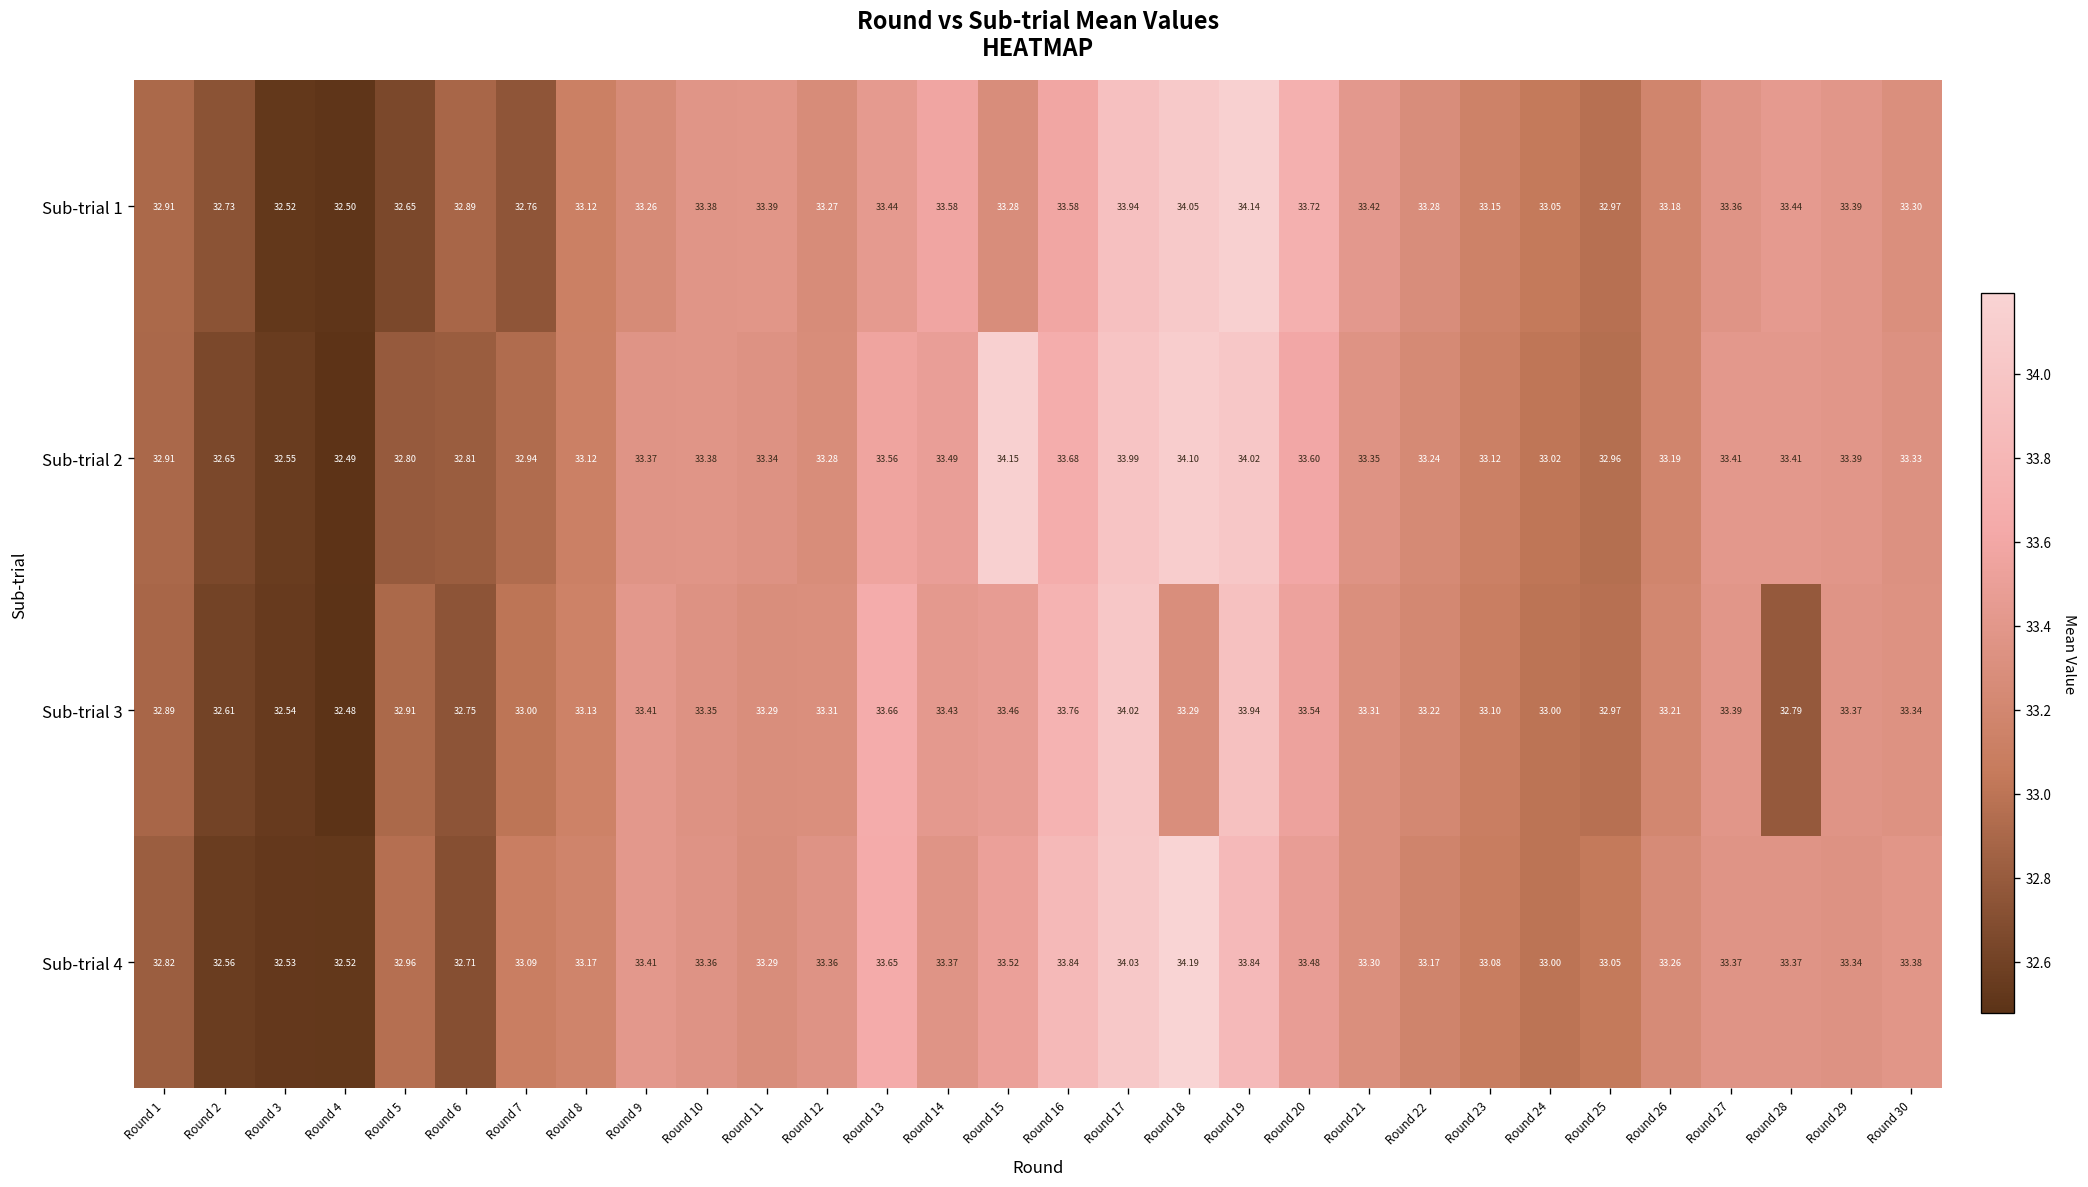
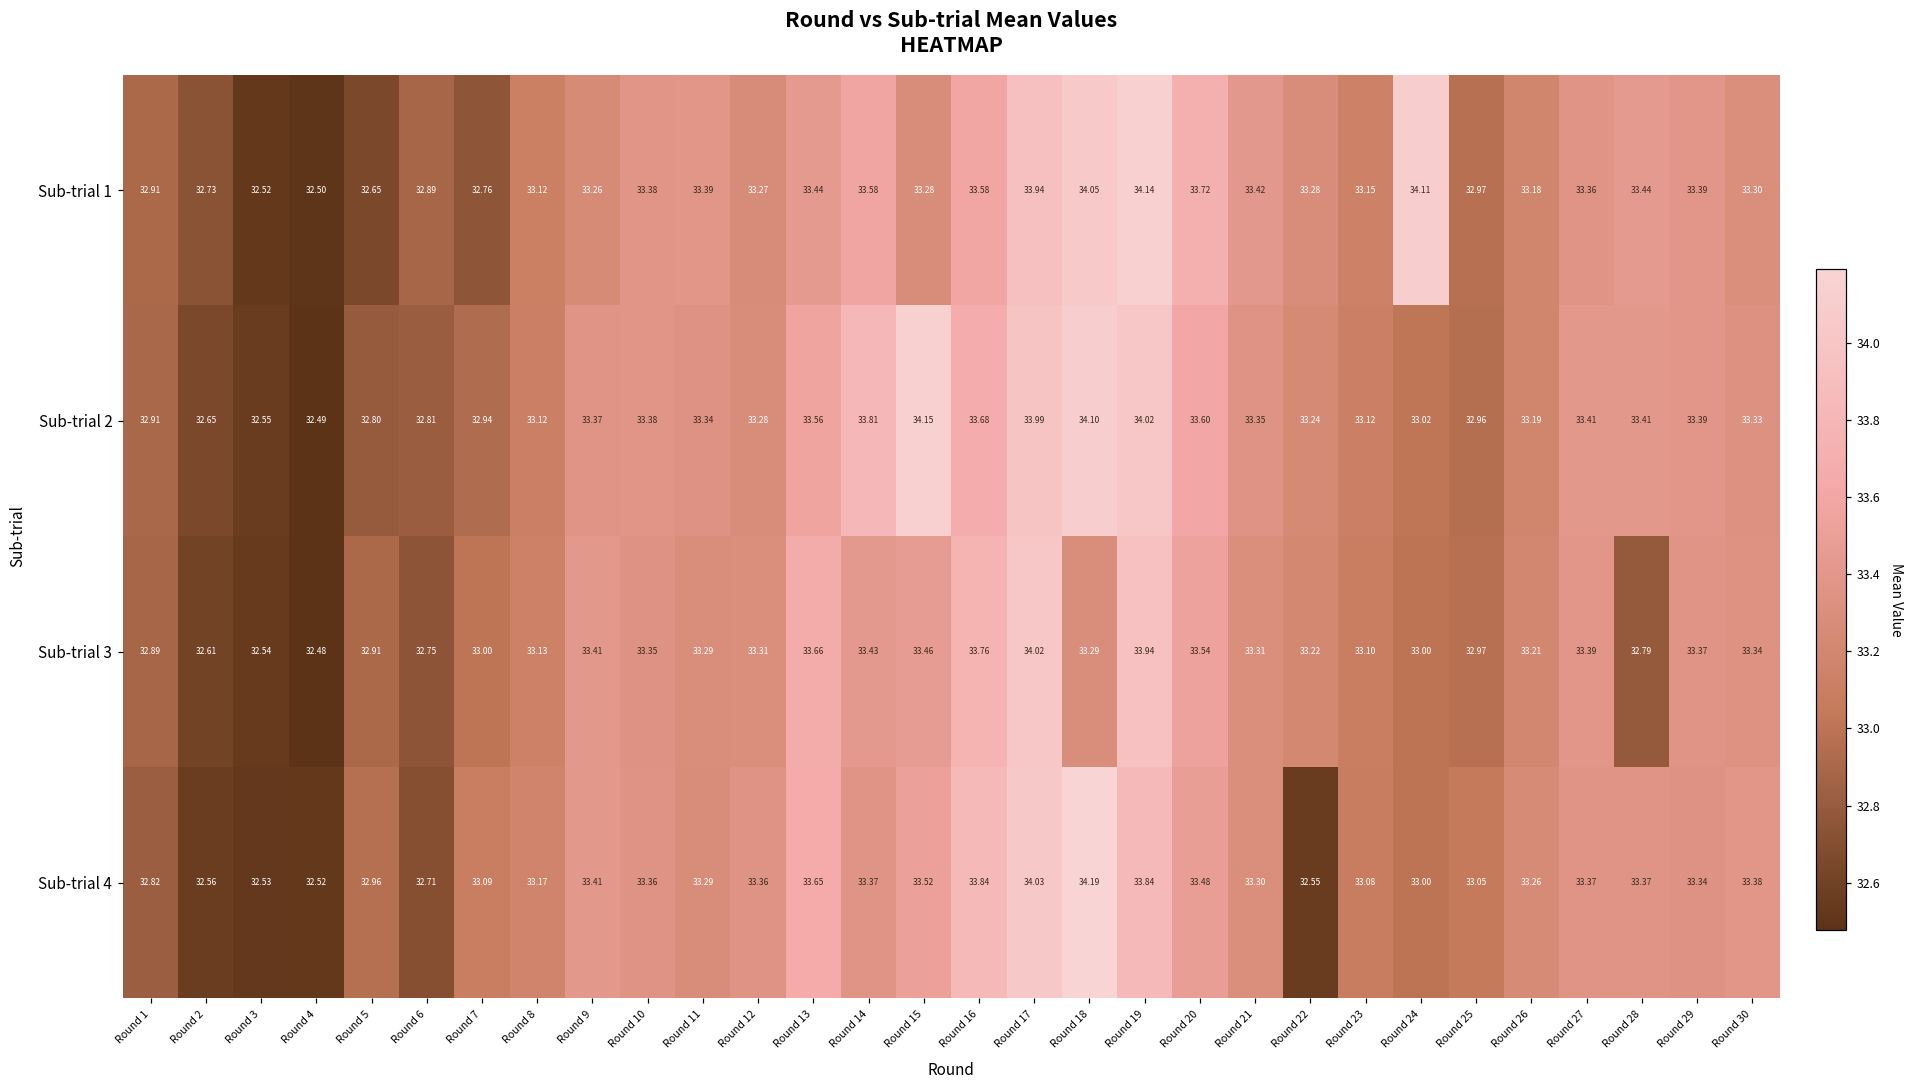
Sub-trial 1, Round 24: 33.05 -> 34.11
Sub-trial 2, Round 14: 33.49 -> 33.81
Sub-trial 4, Round 22: 33.17 -> 32.55
